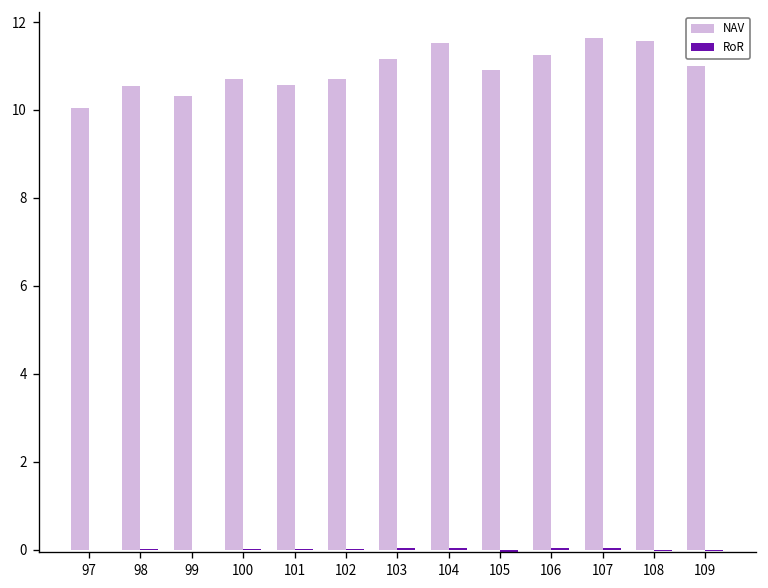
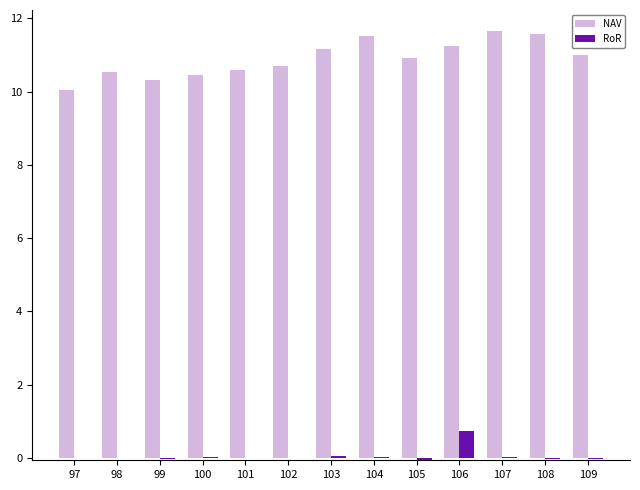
NAV, 100: 10.7 -> 10.5
RoR, 106: 0.0 -> 0.7
